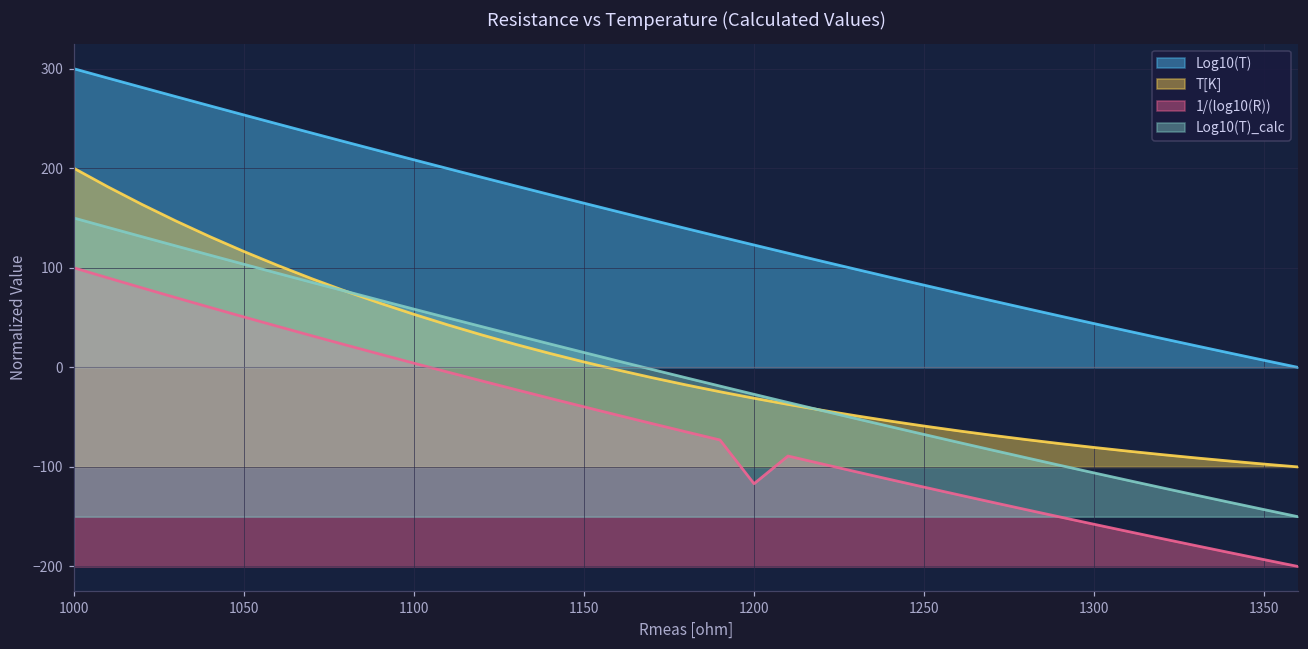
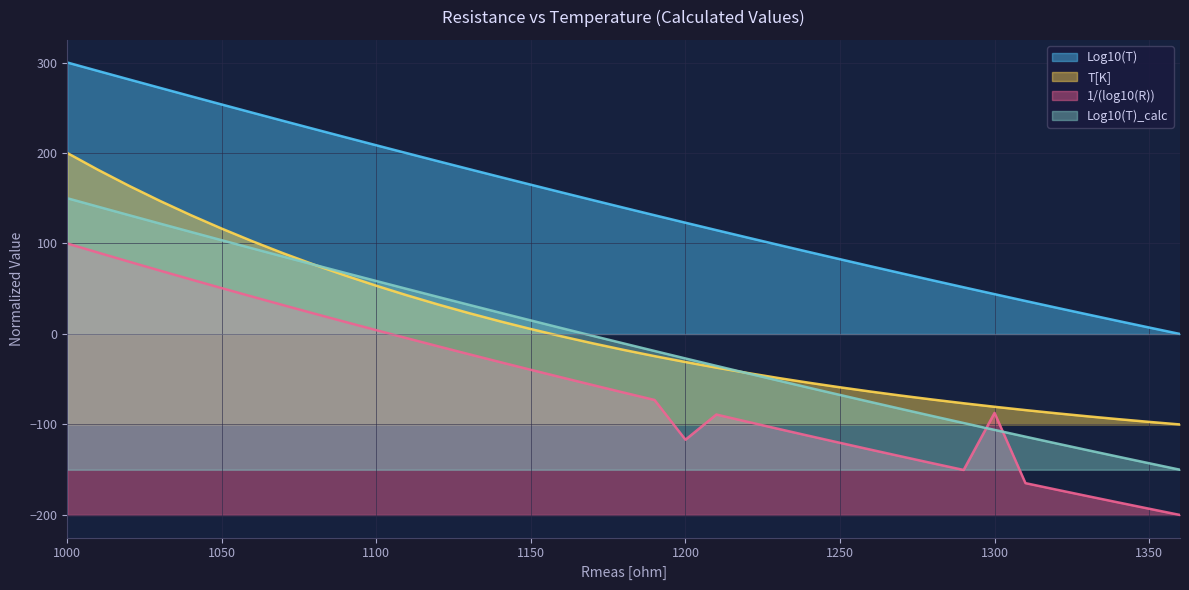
1/(log10(R)), 1300: -160 -> -90
